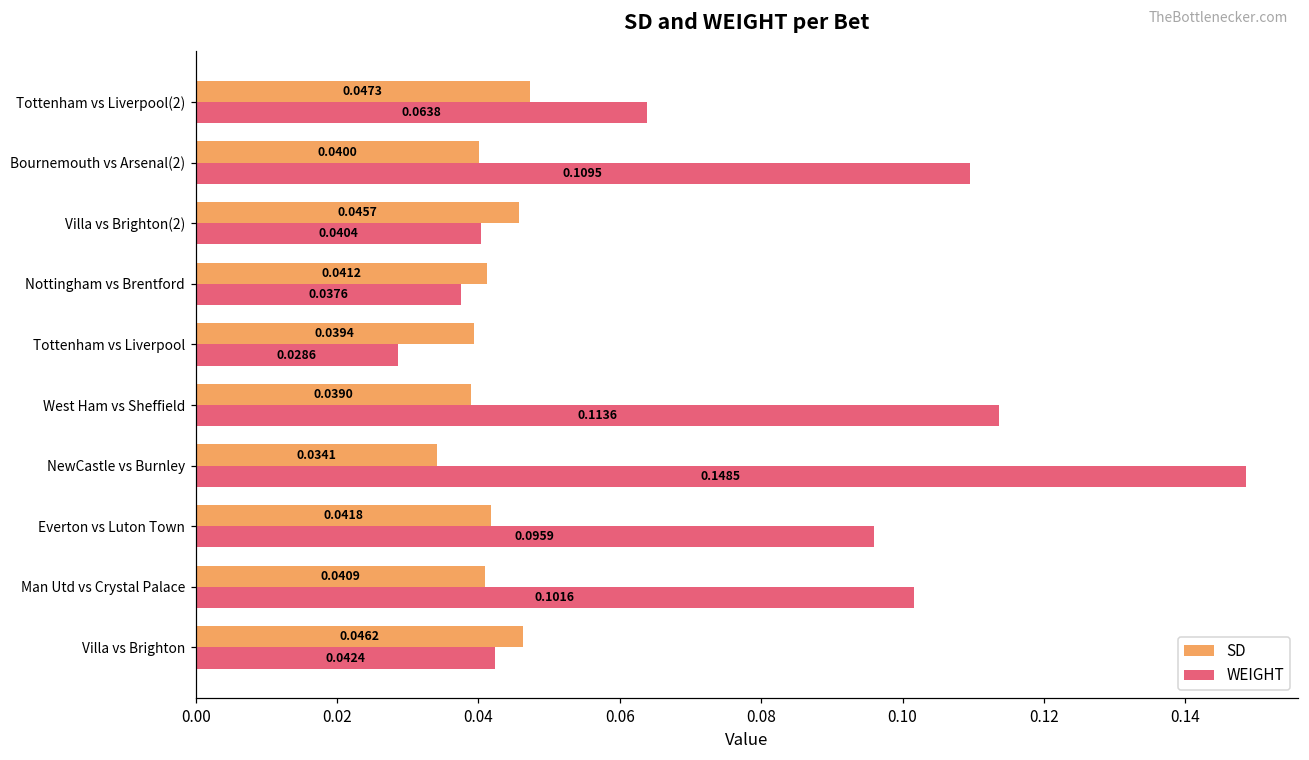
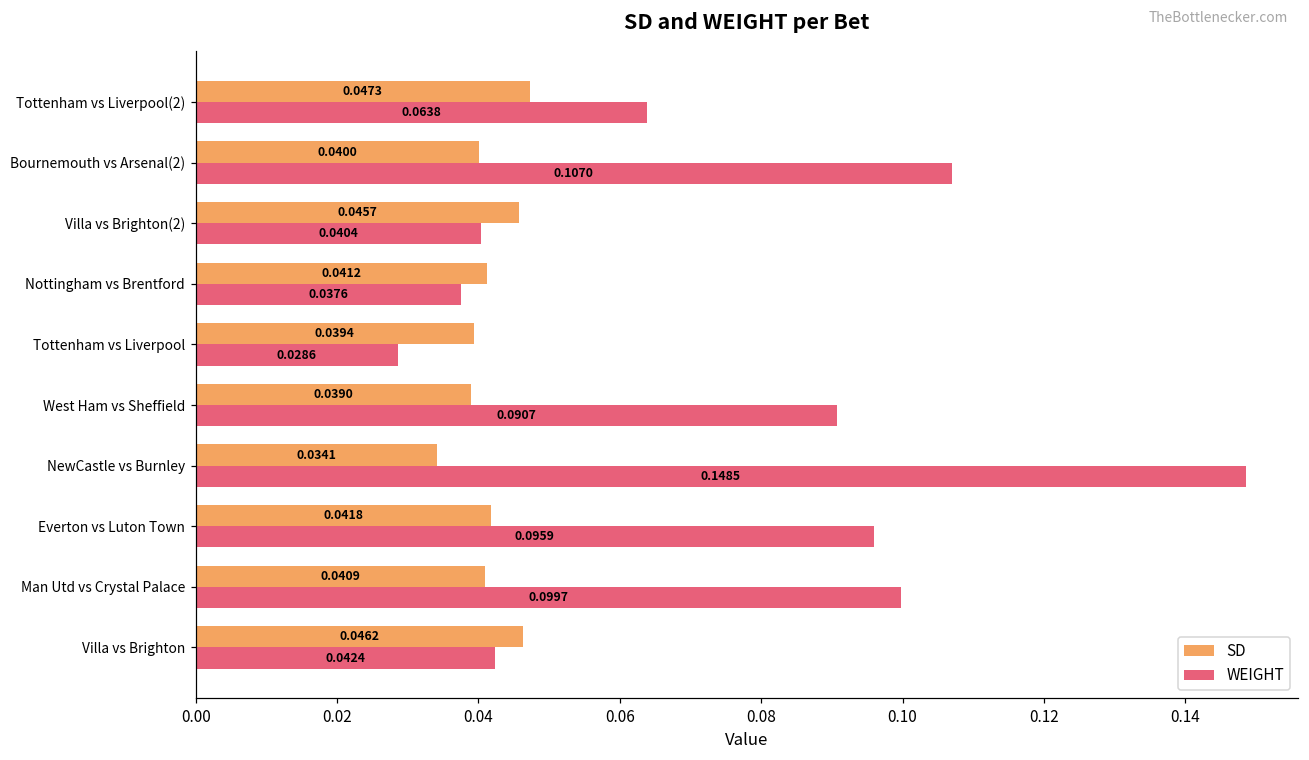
WEIGHT, Bournemouth vs Arsenal(2): 0.1095 -> 0.1070
WEIGHT, West Ham vs Sheffield: 0.1136 -> 0.0907
WEIGHT, Man Utd vs Crystal Palace: 0.1016 -> 0.0997
